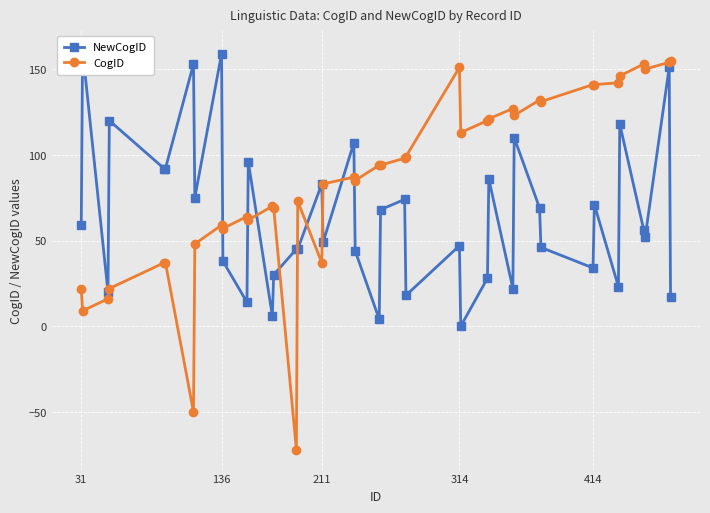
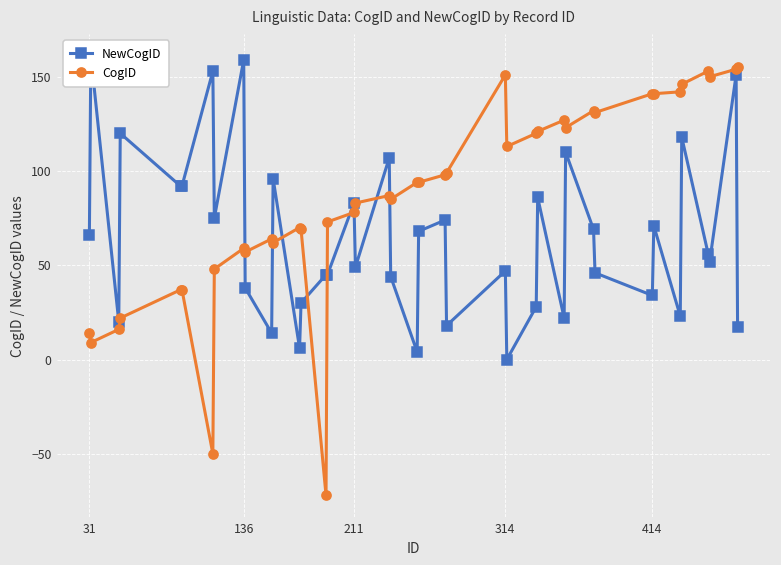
NewCogID, 31: 59 -> 66
CogID, 31: 22 -> 14
CogID, 211: 37 -> 78
